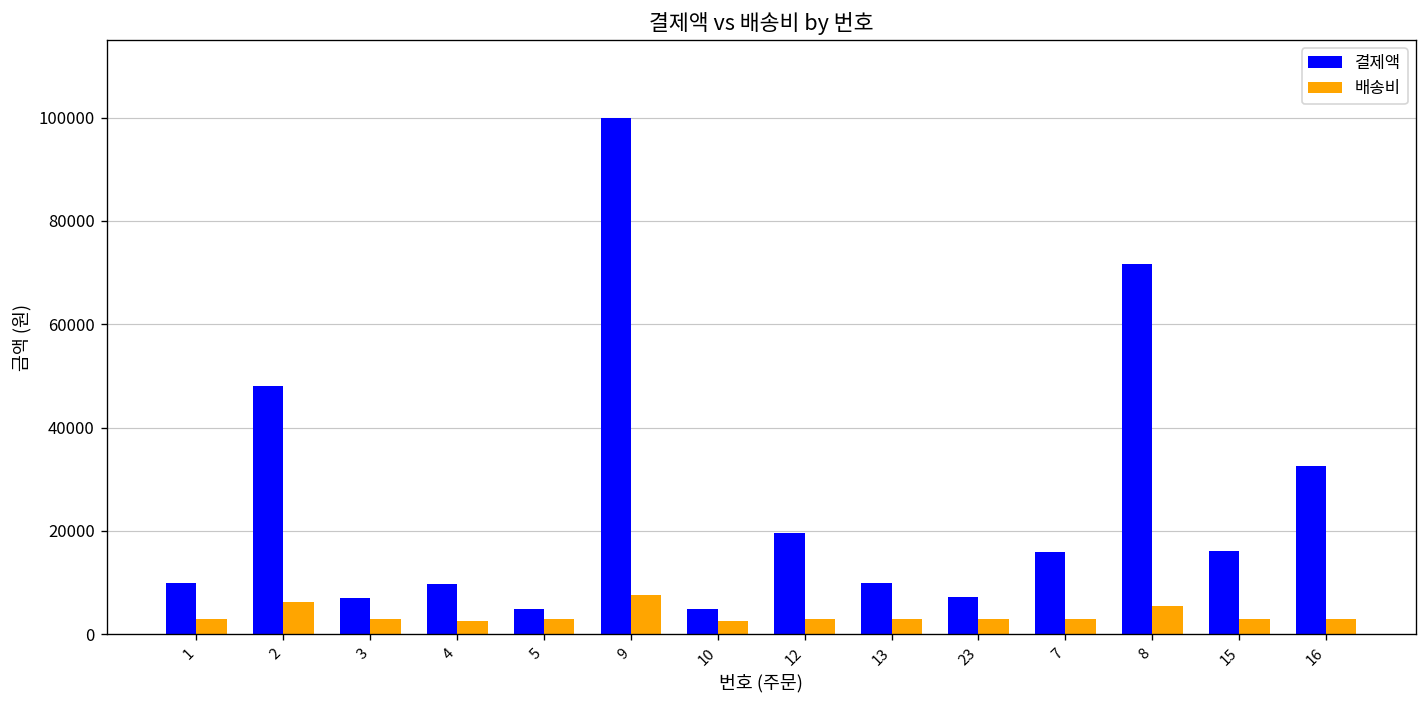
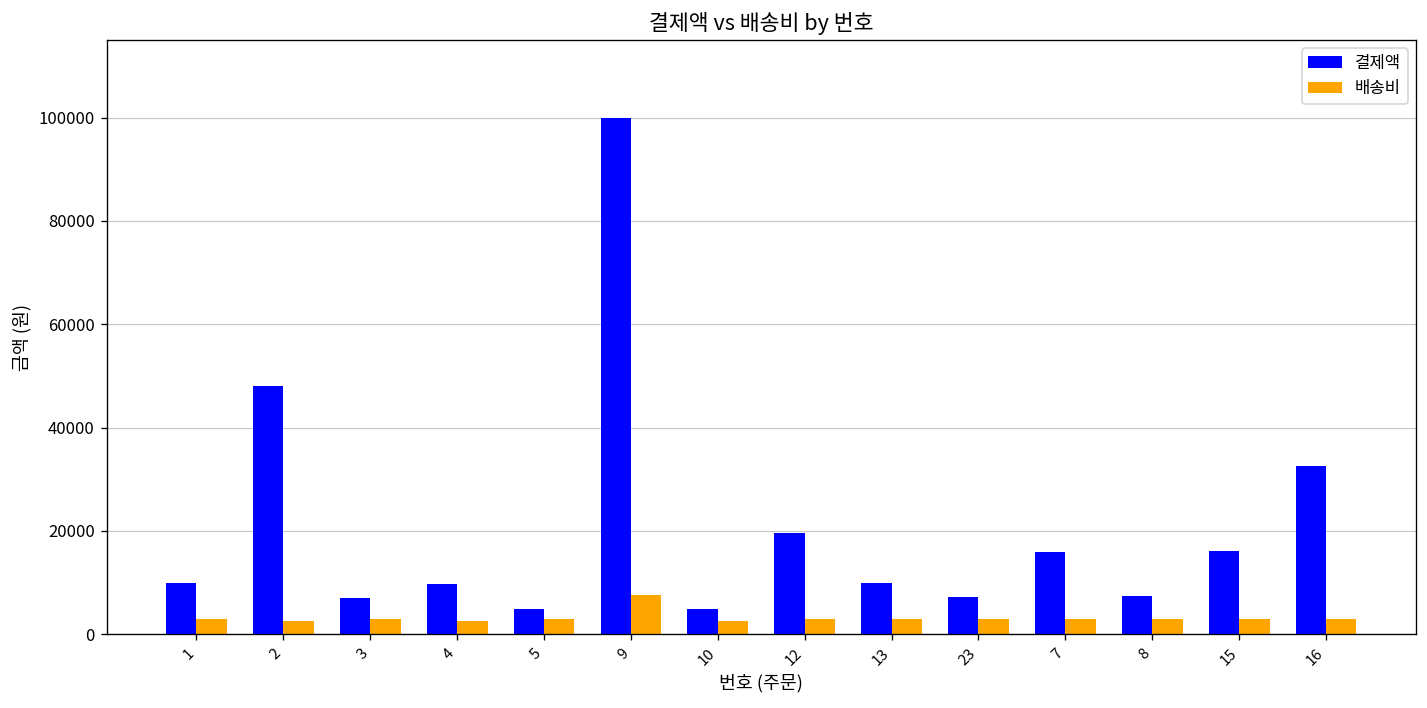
배송비, 2: 6000 -> 3000
결제액, 8: 72000 -> 8000
배송비, 8: 5000 -> 3000
